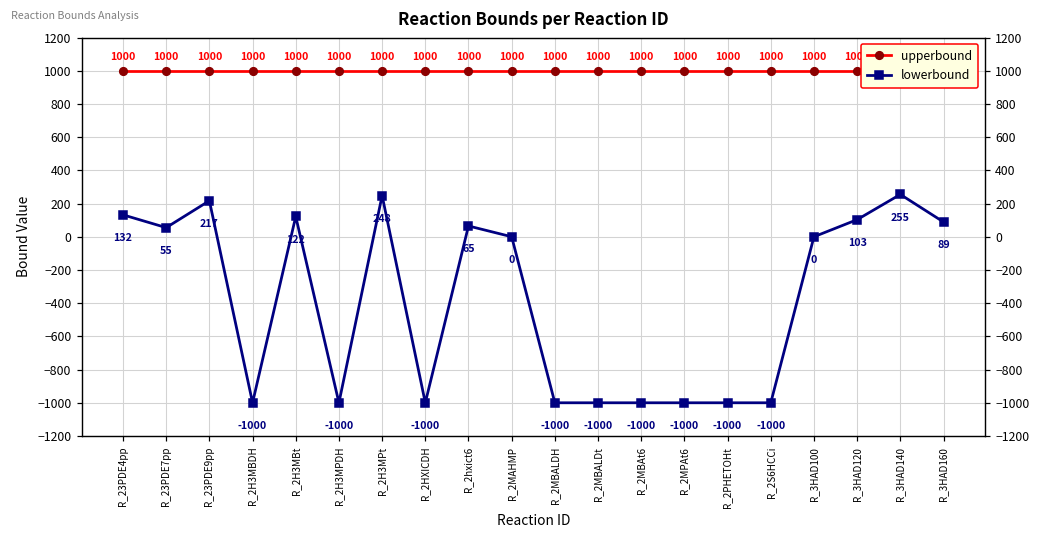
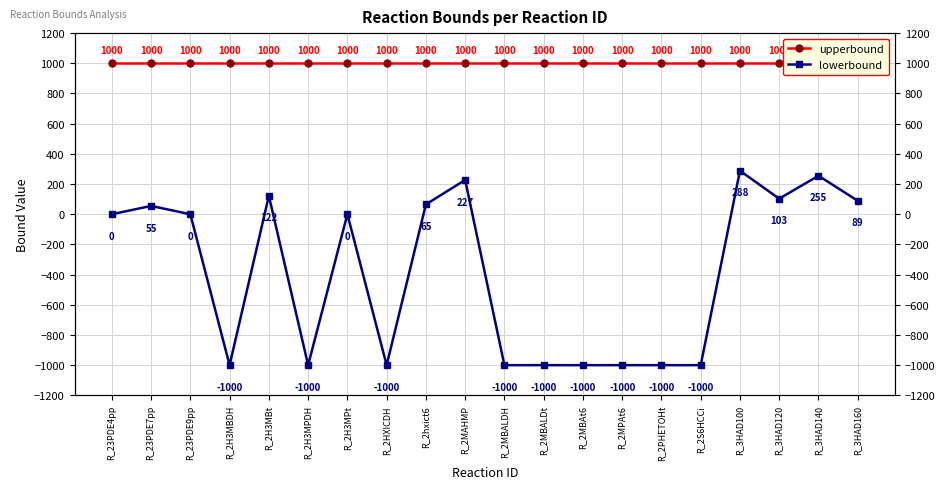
lowerbound, R_23PDE4pp: 132 -> 0
lowerbound, R_23PDE9pp: 217 -> 0
lowerbound, R_2H3MPt: 248 -> 0
lowerbound, R_2MAHMP: 0 -> 227
lowerbound, R_3HAD100: 0 -> 288
